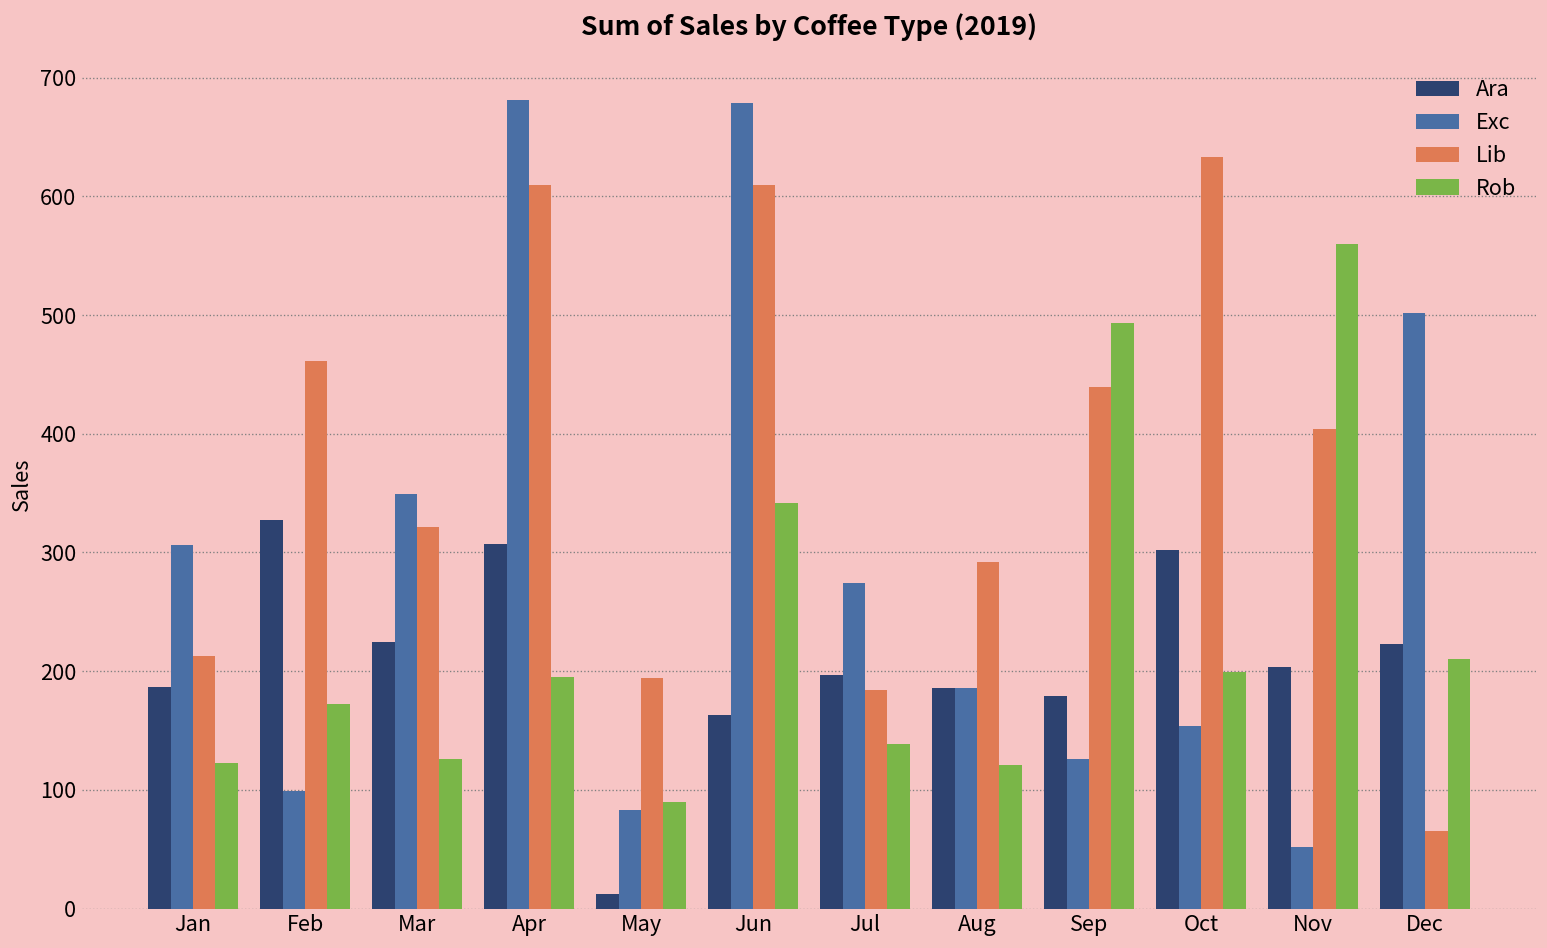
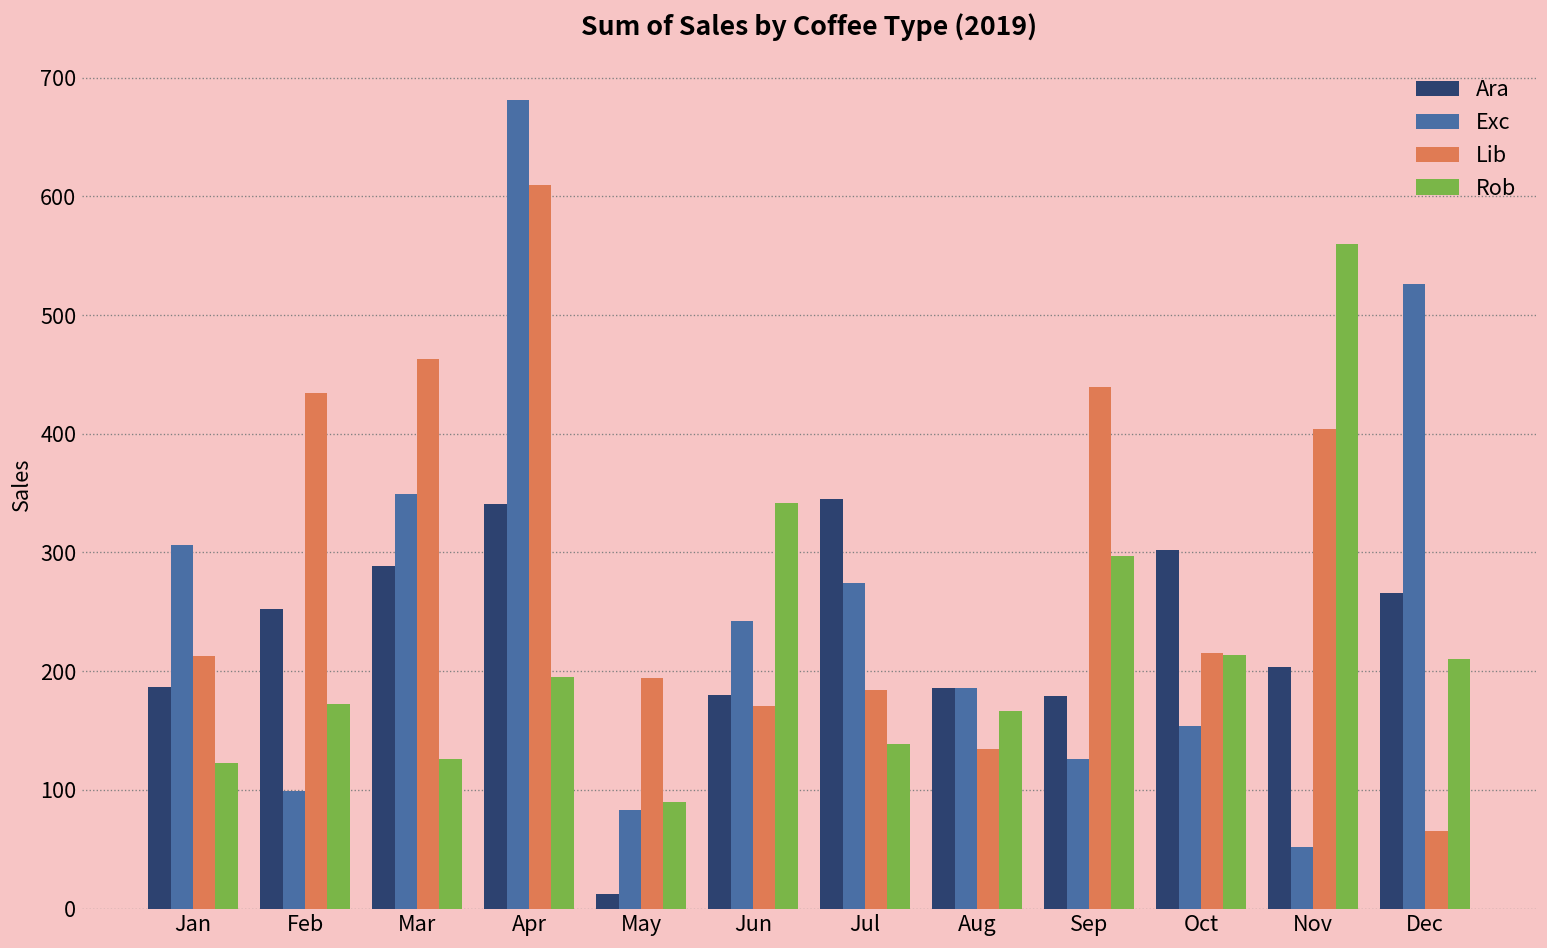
Ara, Feb: 330 -> 250
Lib, Feb: 460 -> 430
Ara, Mar: 220 -> 290
Lib, Mar: 320 -> 460
Ara, Apr: 310 -> 340
Ara, Jun: 160 -> 180
Exc, Jun: 680 -> 240
Lib, Jun: 610 -> 170
Ara, Jul: 200 -> 350
Lib, Aug: 290 -> 130
Rob, Aug: 120 -> 170
Rob, Sep: 490 -> 300
Lib, Oct: 630 -> 220
Rob, Oct: 200 -> 210
Ara, Dec: 220 -> 270
Exc, Dec: 500 -> 530
